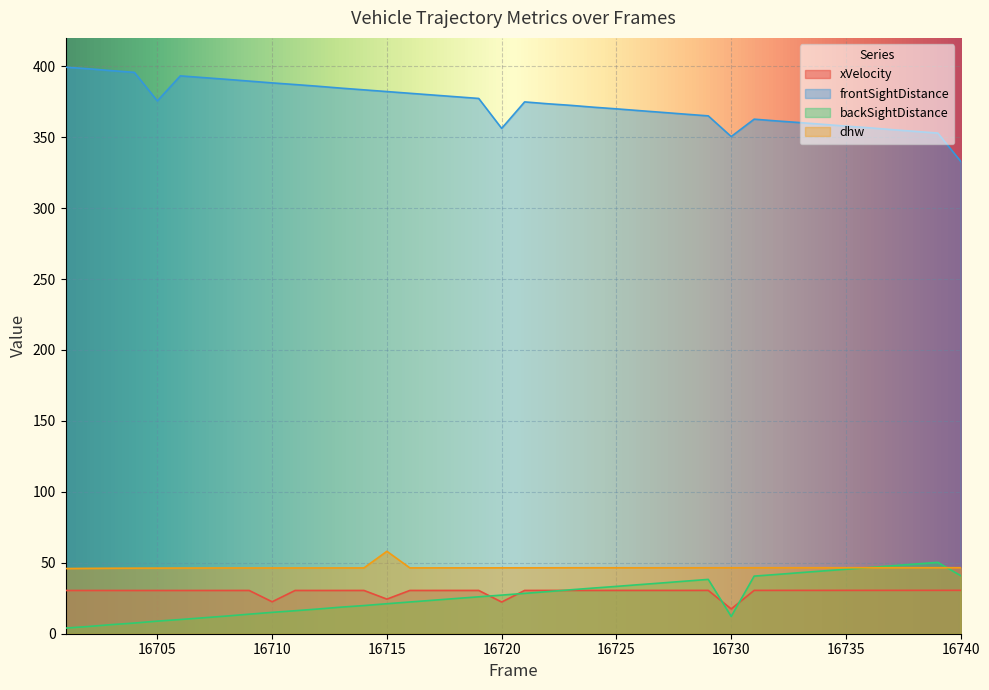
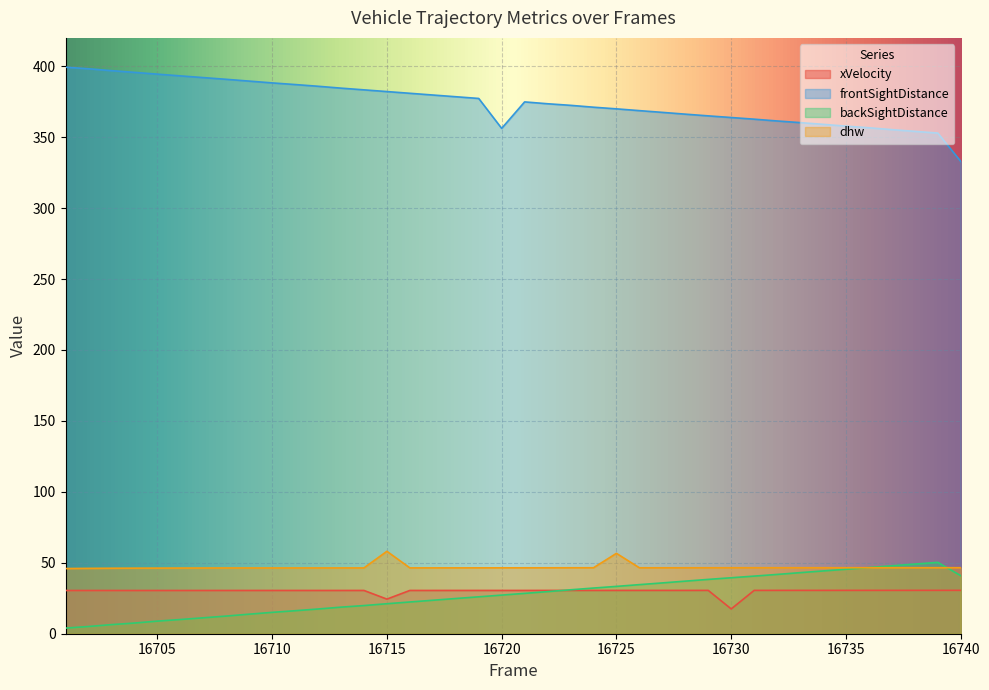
frontSightDistance, 16705: 376 -> 394
xVelocity, 16710: 23 -> 30
xVelocity, 16720: 22 -> 31
dhw, 16725: 46 -> 57
frontSightDistance, 16730: 350 -> 364
backSightDistance, 16730: 12 -> 39
